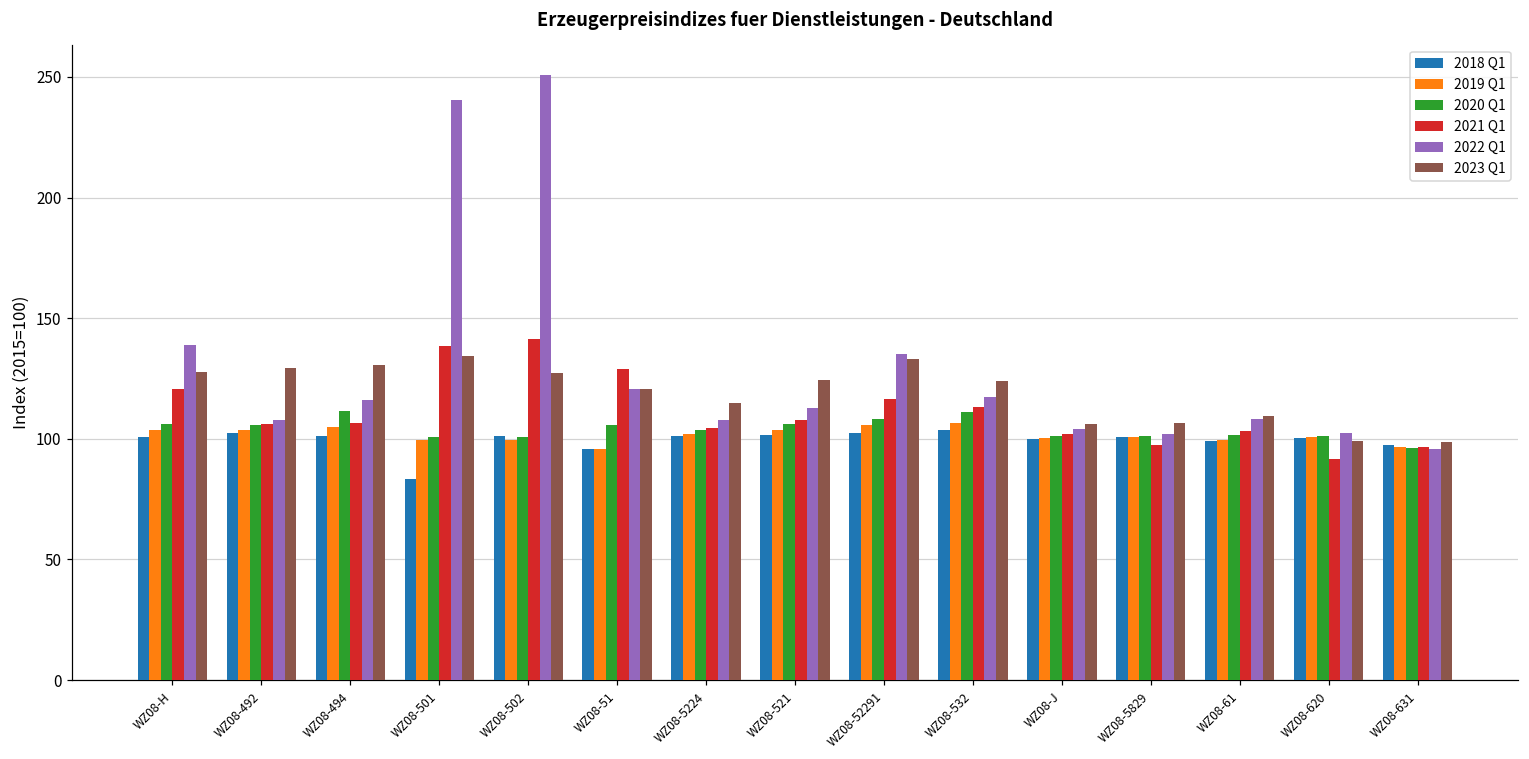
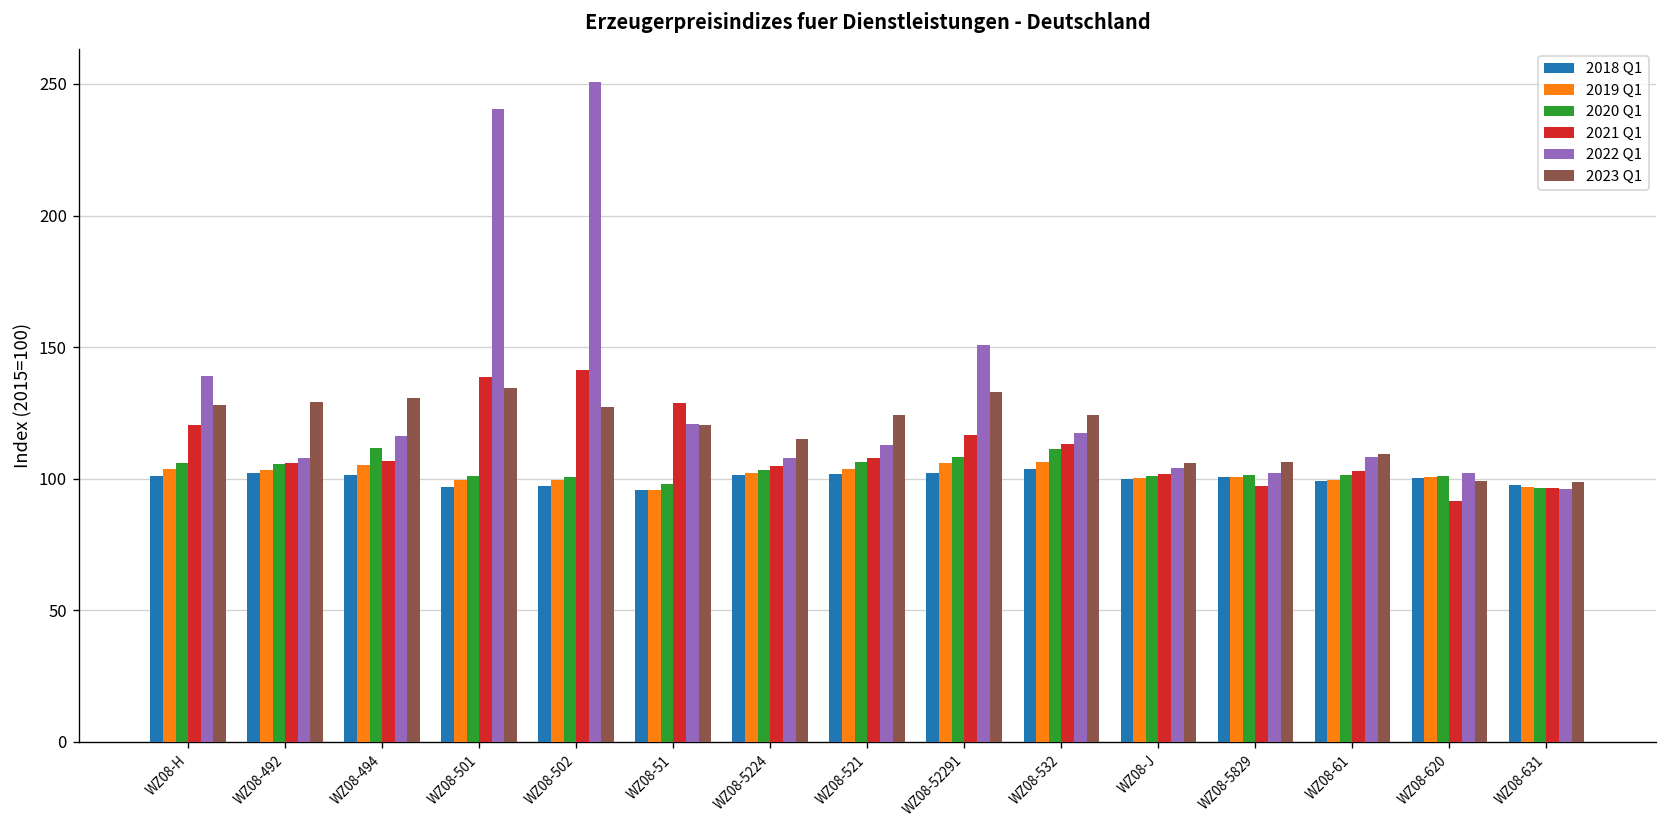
2018 Q1, WZ08-501: 83 -> 97
2018 Q1, WZ08-502: 101 -> 97
2020 Q1, WZ08-51: 106 -> 98
2022 Q1, WZ08-52291: 135 -> 151
